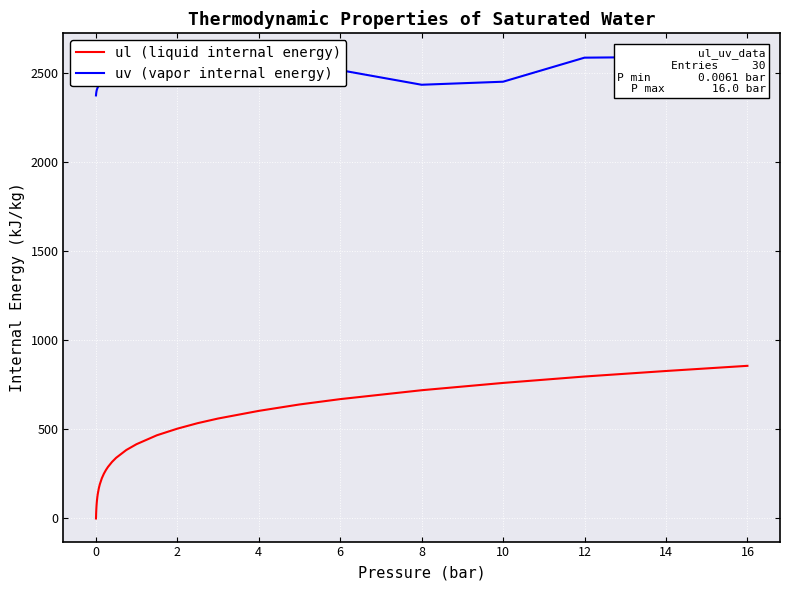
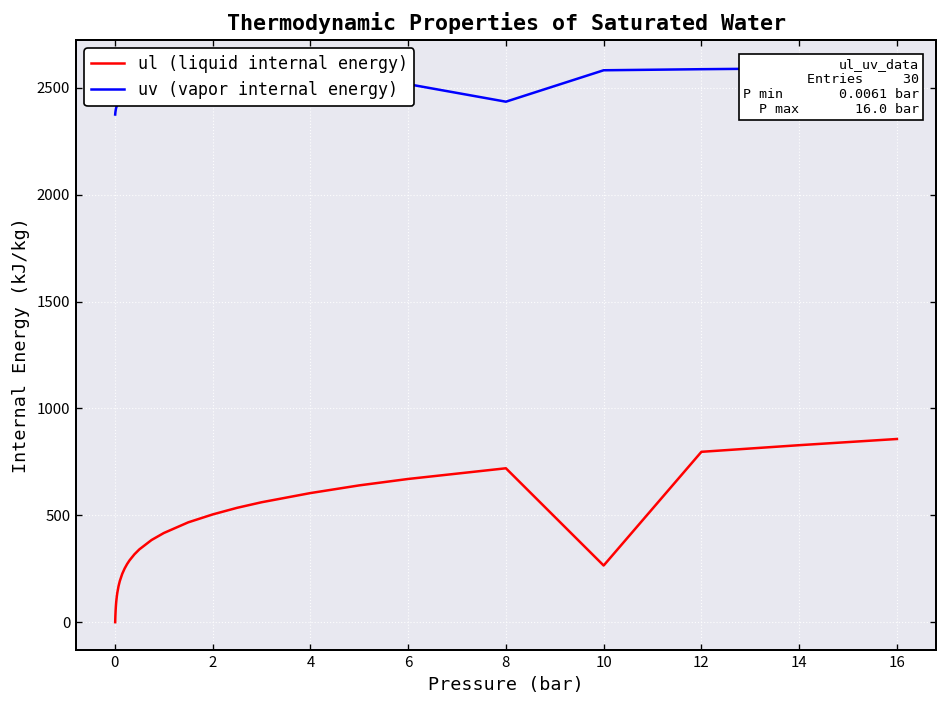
ul (liquid internal energy), 10: 760 -> 270
uv (vapor internal energy), 10: 2450 -> 2580
